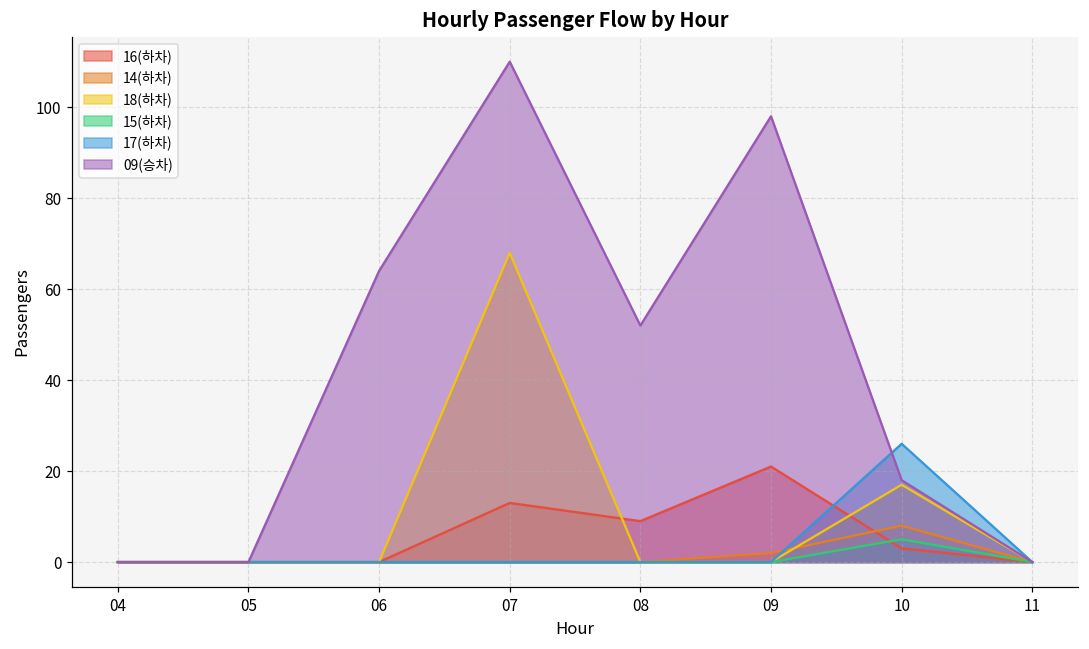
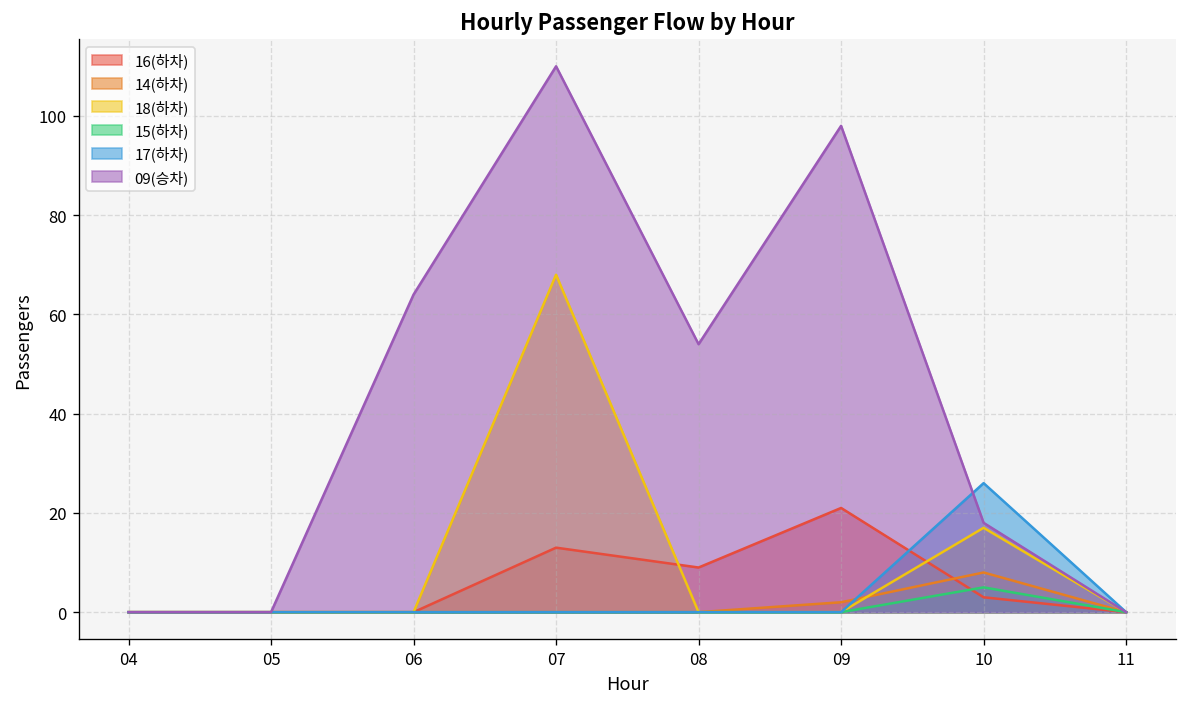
09(승차), 08: 52 -> 54
